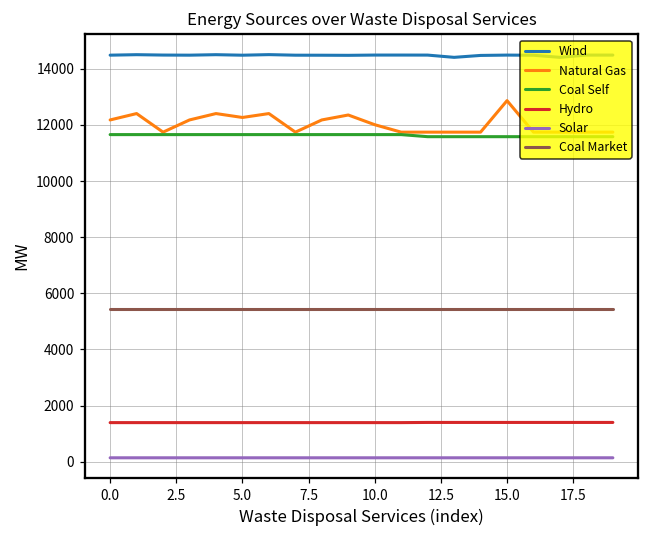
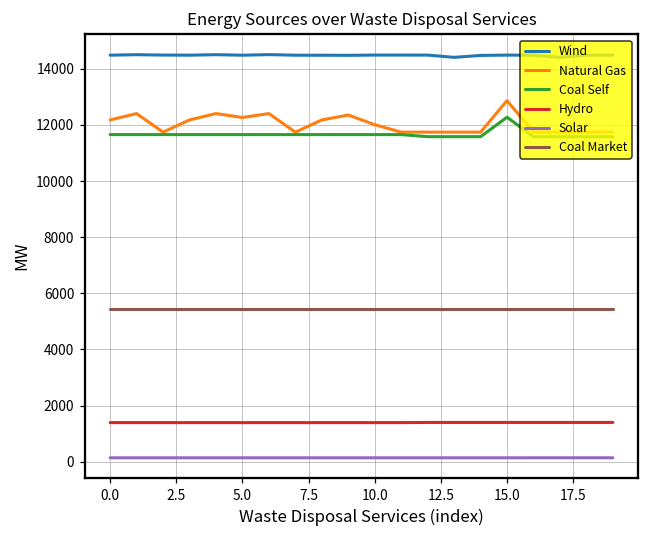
Coal Self, 15.0: 11600 -> 12300
